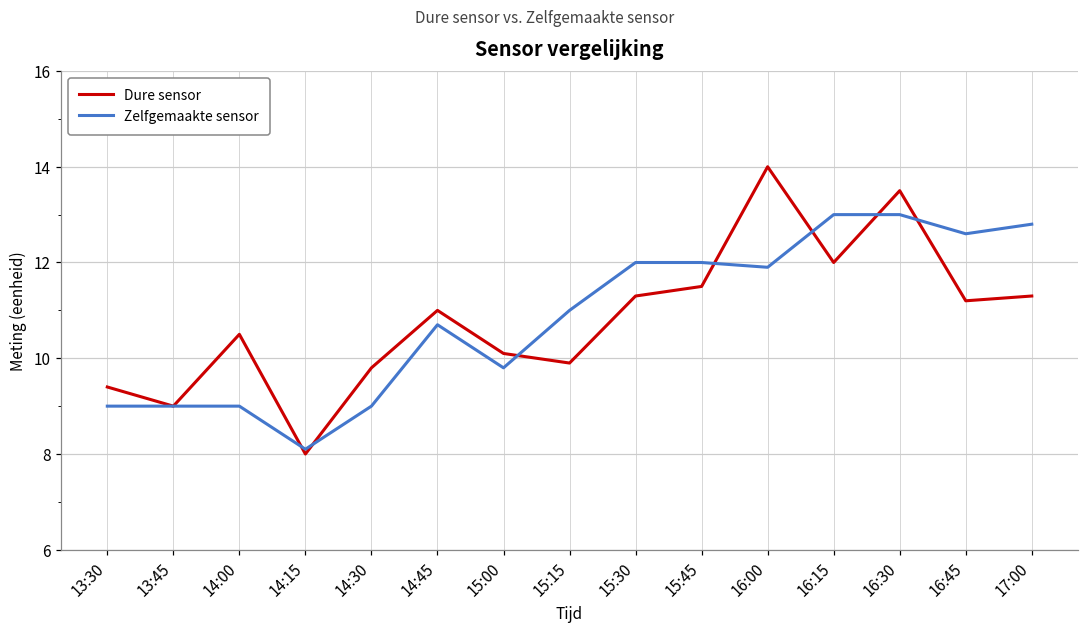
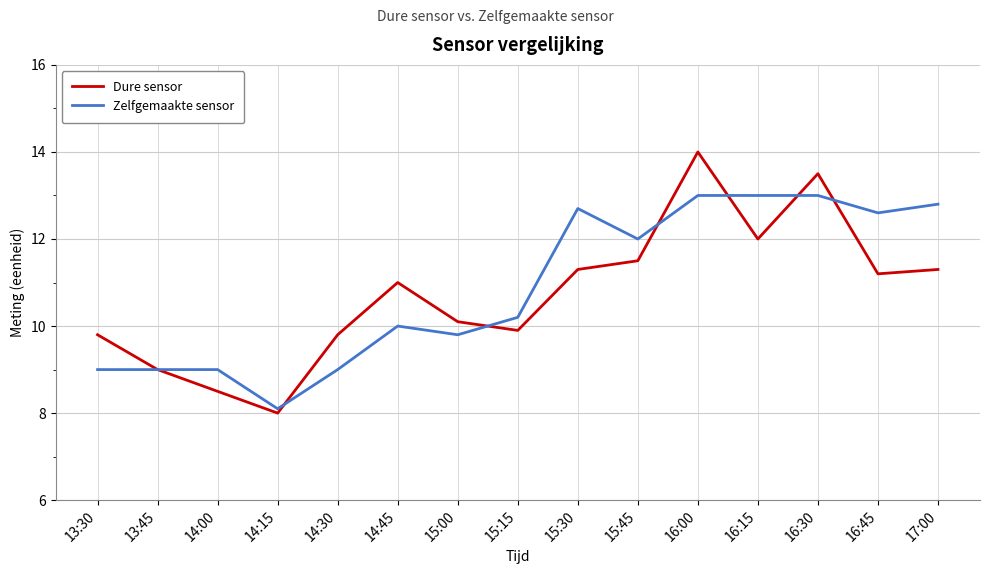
Dure sensor, 13:30: 9.4 -> 9.8
Dure sensor, 14:00: 10.5 -> 8.5
Zelfgemaakte sensor, 14:45: 10.7 -> 10.0
Zelfgemaakte sensor, 15:15: 11.0 -> 10.2
Zelfgemaakte sensor, 15:30: 12.0 -> 12.7
Zelfgemaakte sensor, 16:00: 11.9 -> 13.0
